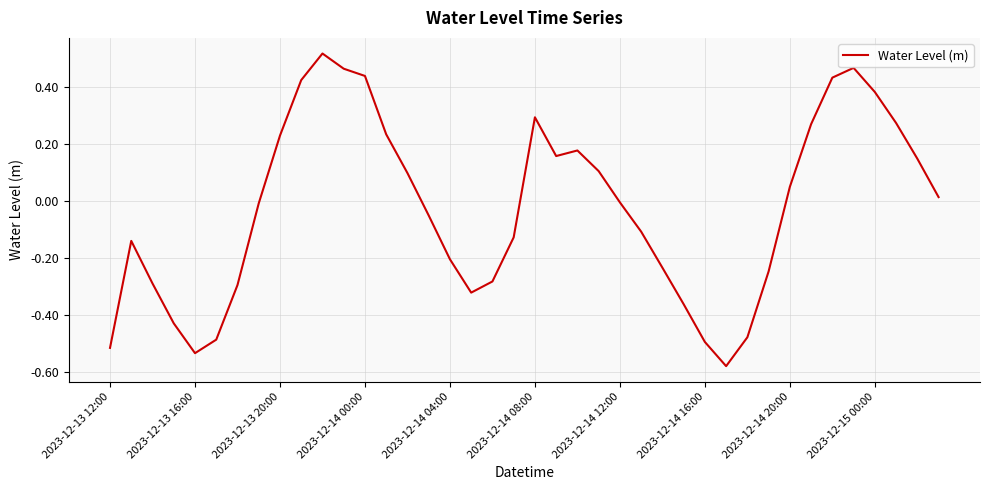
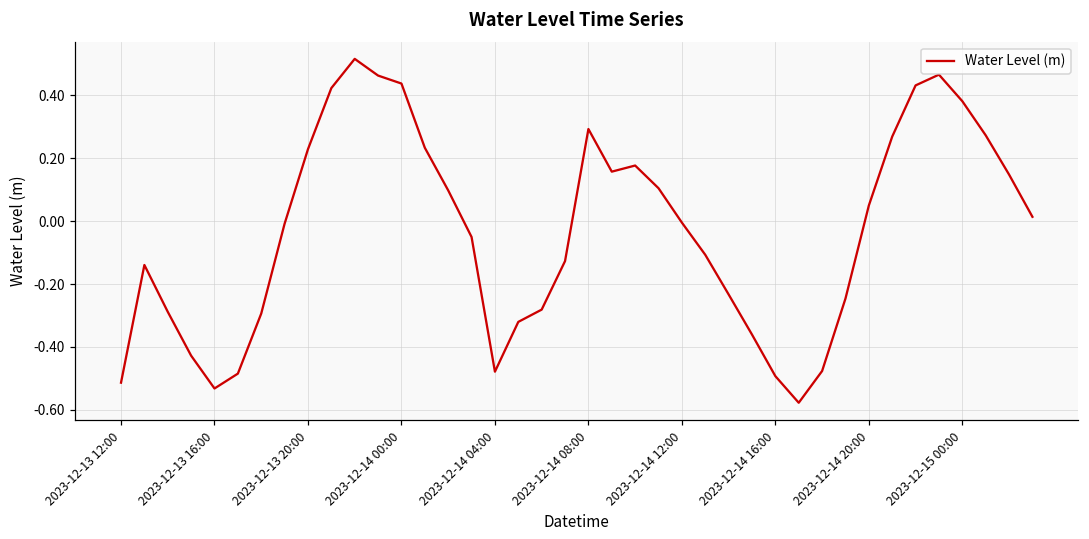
2023-12-14 04:00: -0.20 -> -0.48
